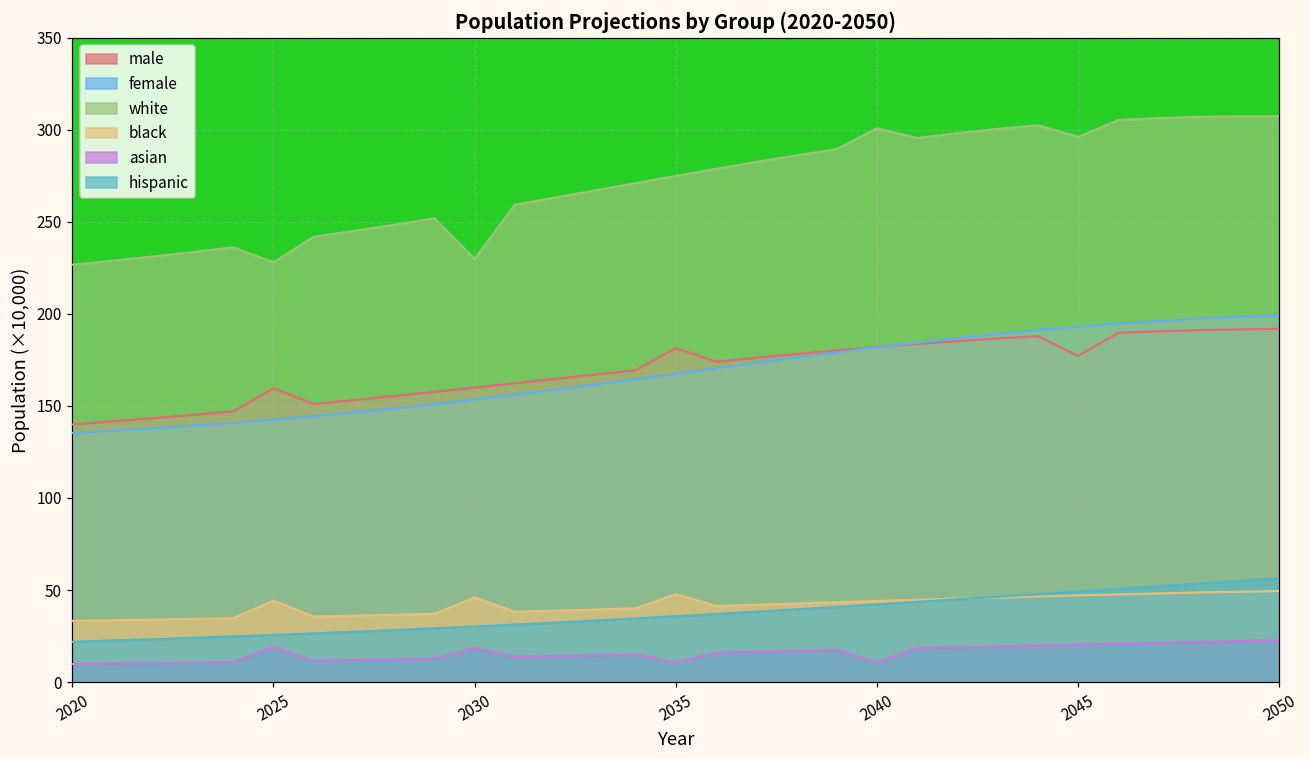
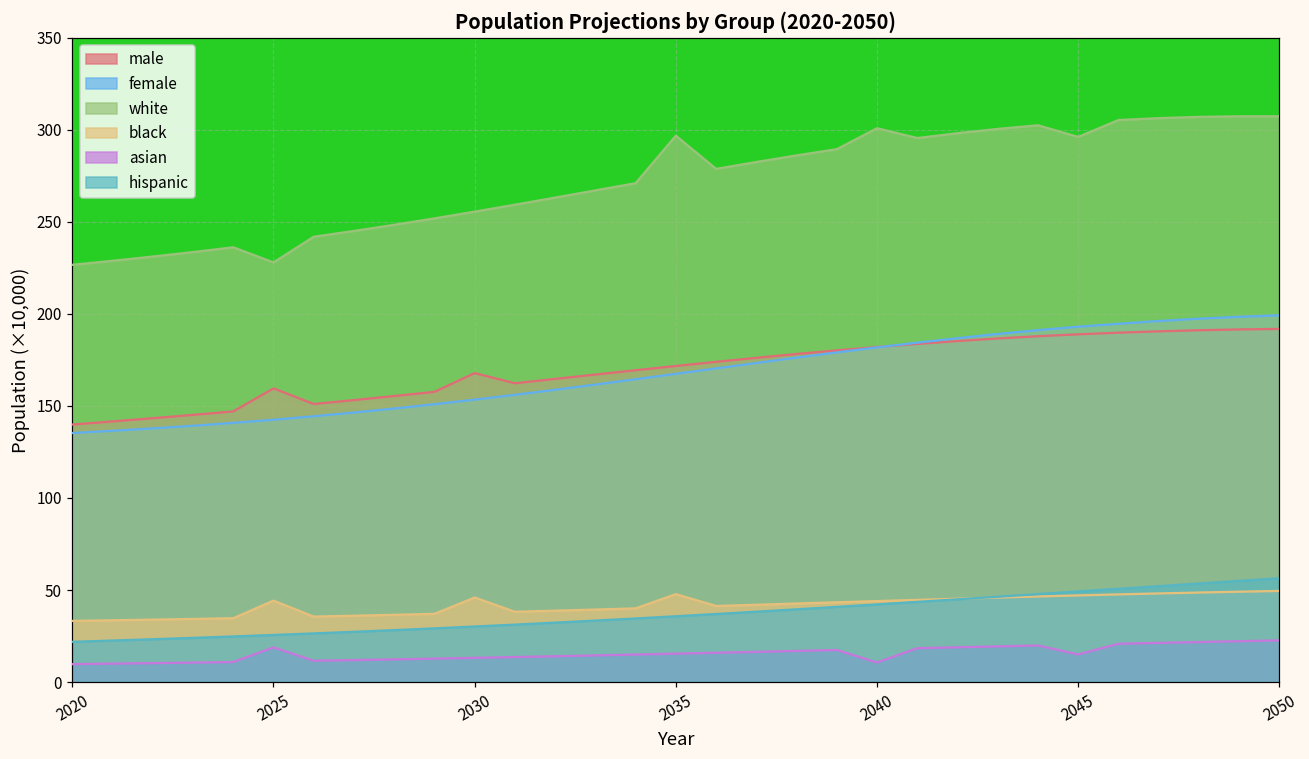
male, 2030: 160 -> 168
white, 2030: 230 -> 256
asian, 2030: 18 -> 13
male, 2035: 181 -> 172
white, 2035: 275 -> 297
asian, 2035: 11 -> 15
male, 2045: 177 -> 189
asian, 2045: 20 -> 15
